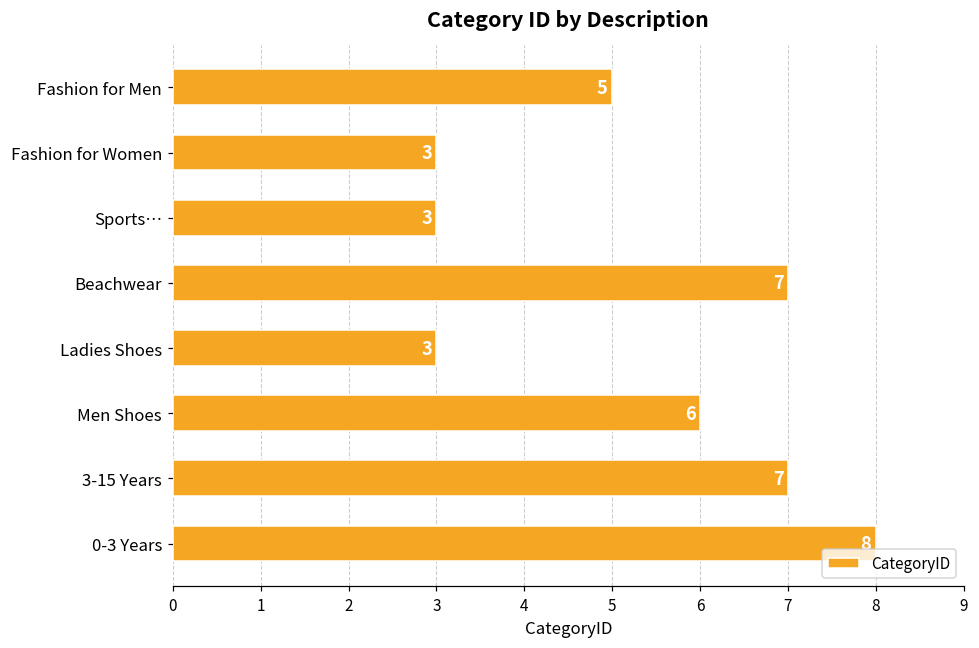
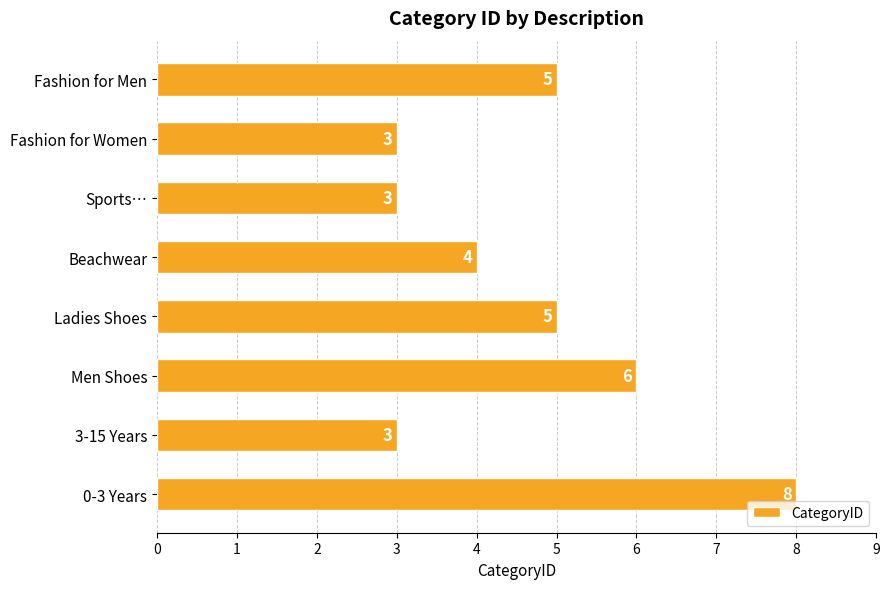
Beachwear: 7 -> 4
Ladies Shoes: 3 -> 5
3-15 Years: 7 -> 3
